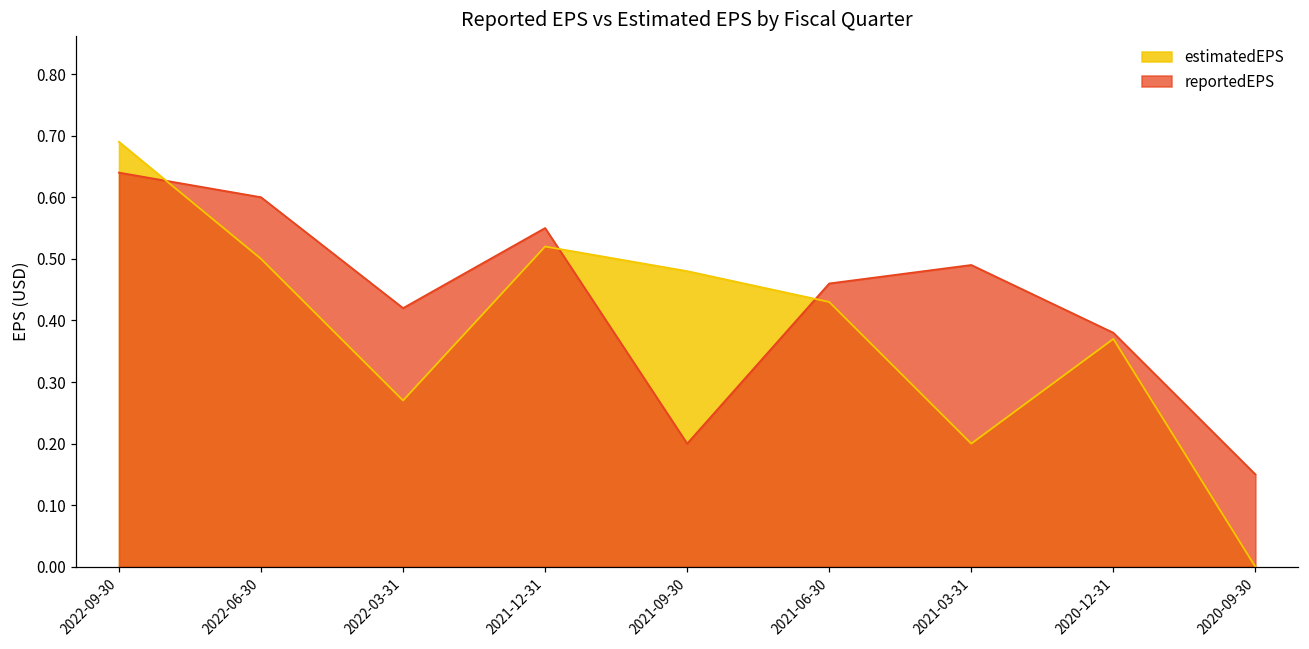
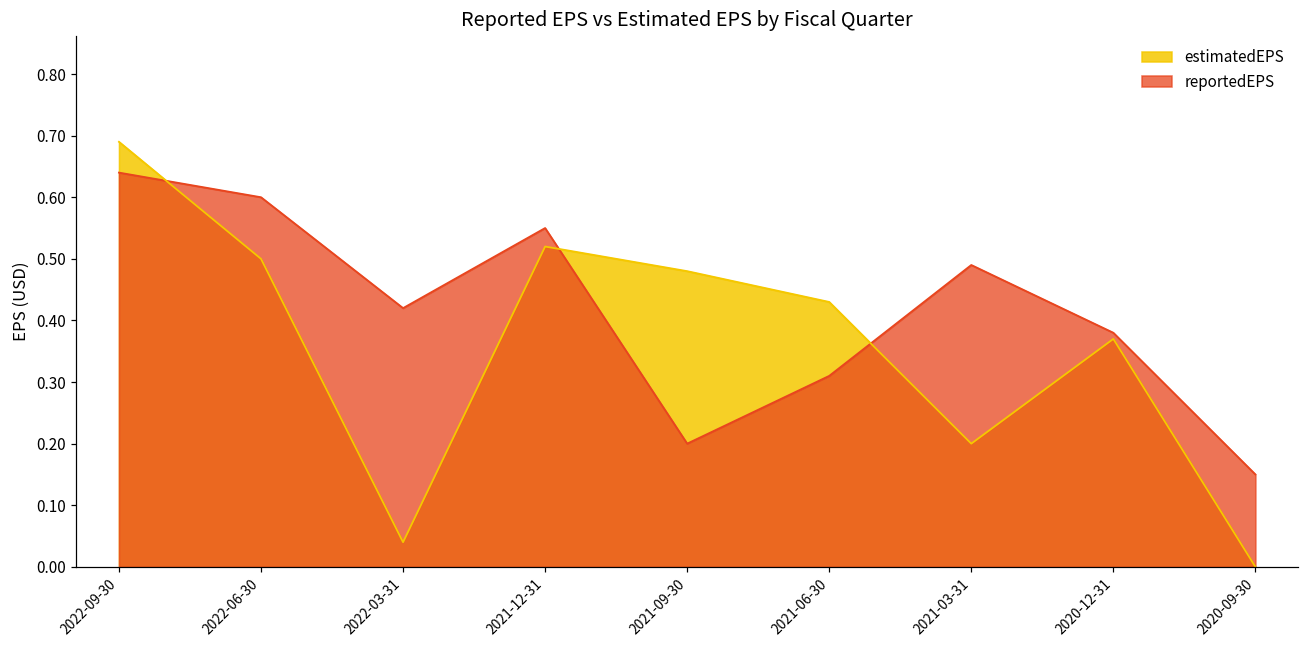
estimatedEPS, 2022-03-31: 0.27 -> 0.04
reportedEPS, 2021-06-30: 0.46 -> 0.31
